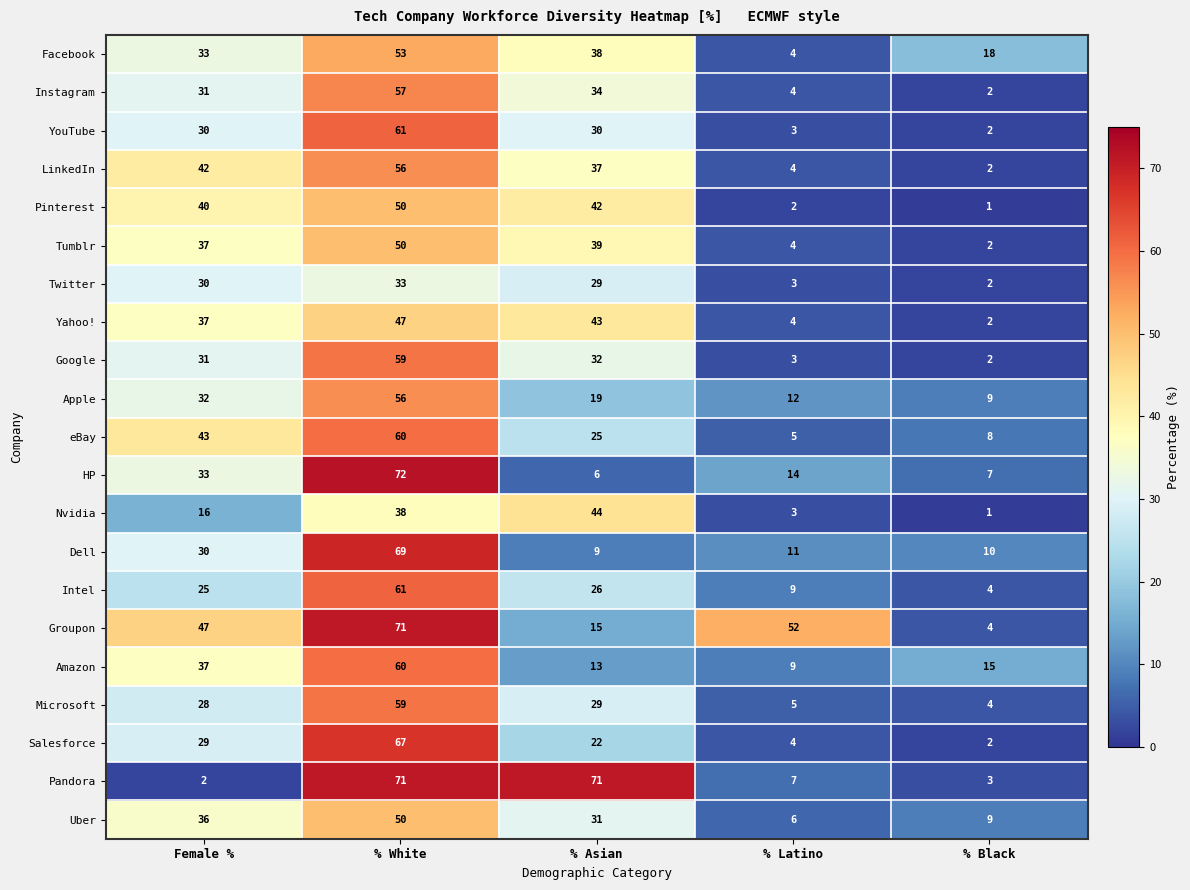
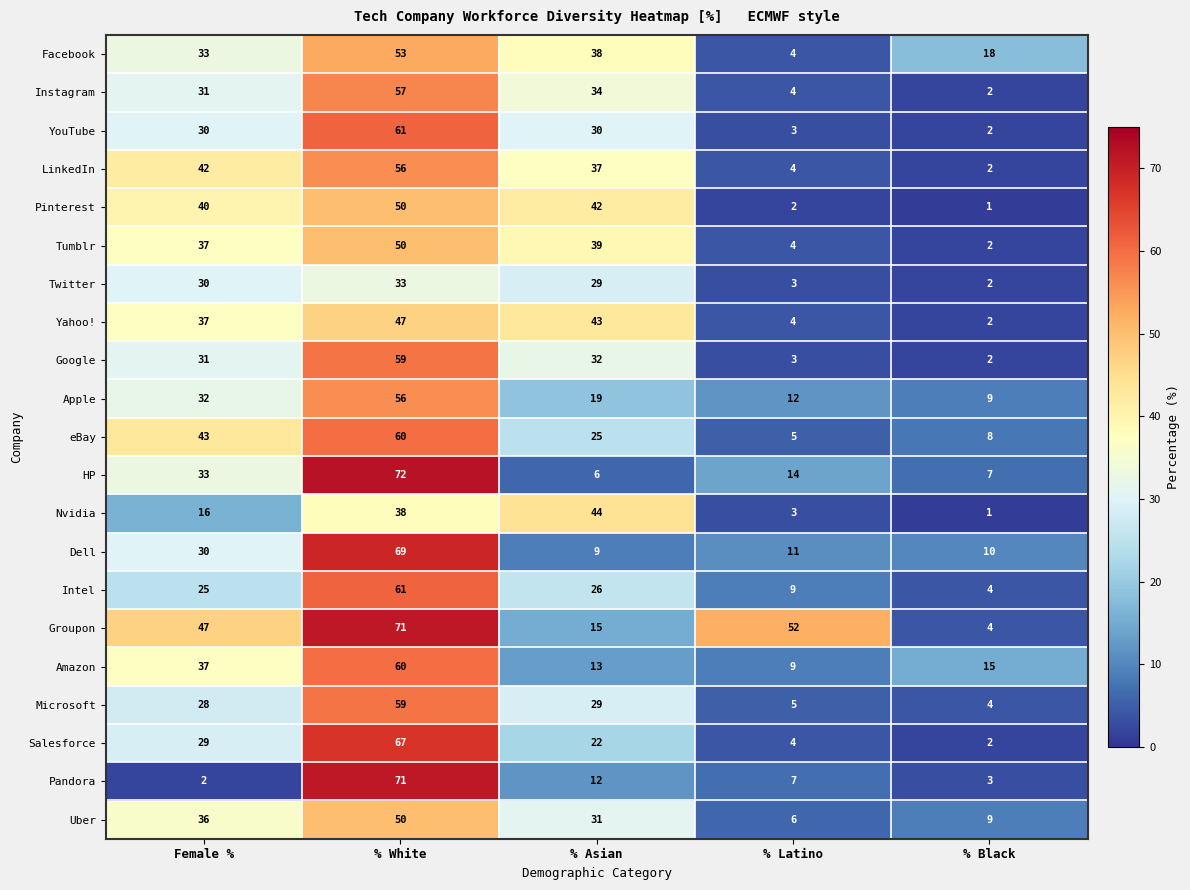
Pandora, % Asian: 71 -> 12
